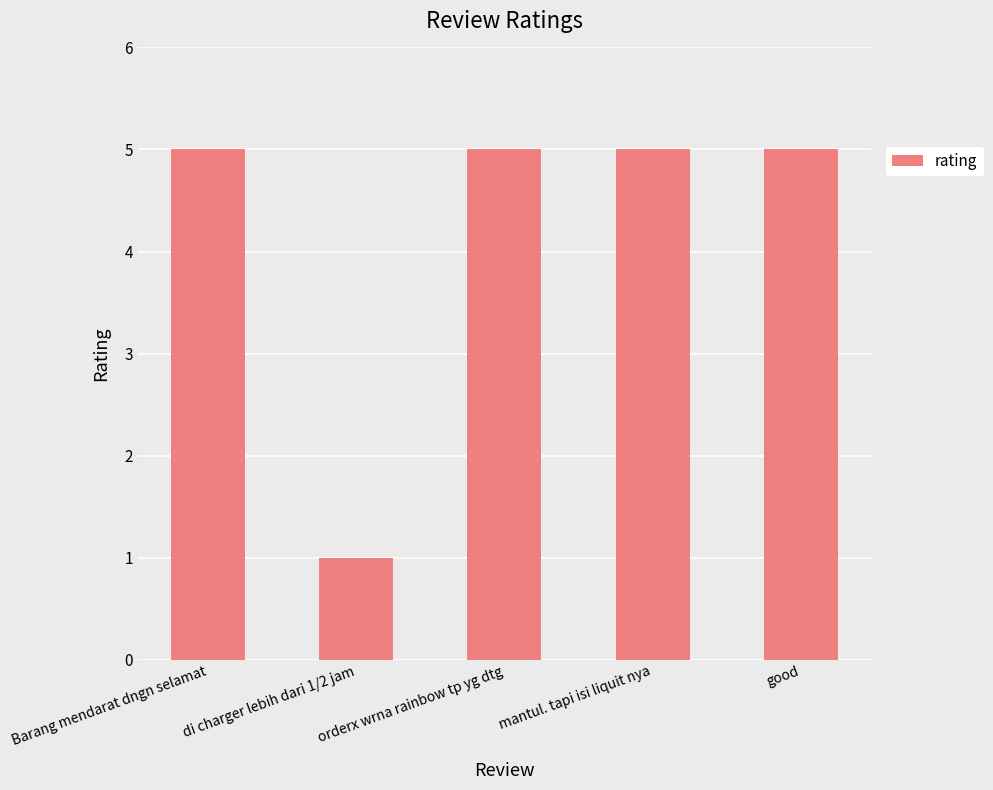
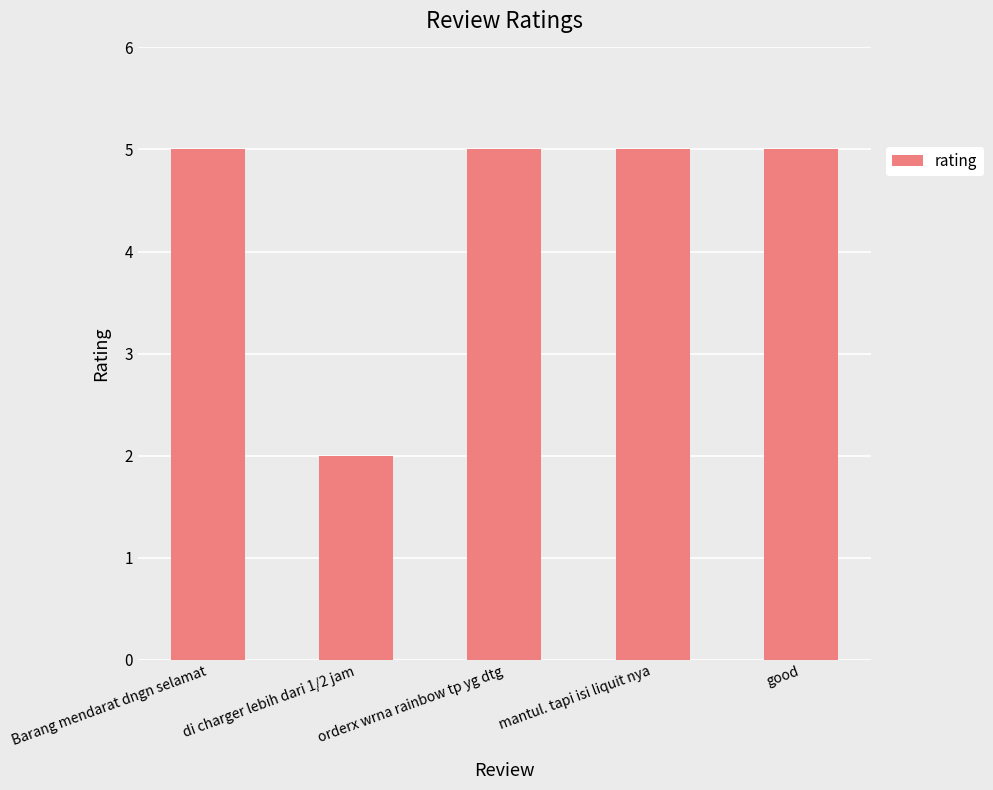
di charger lebih dari 1/2 jam: 1 -> 2
